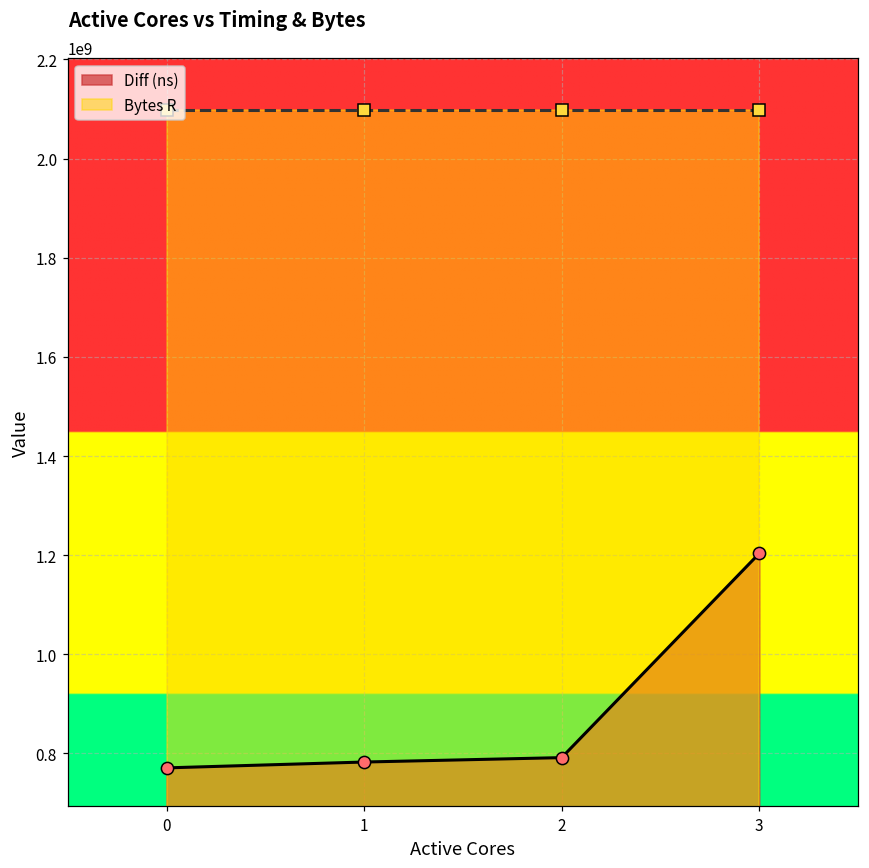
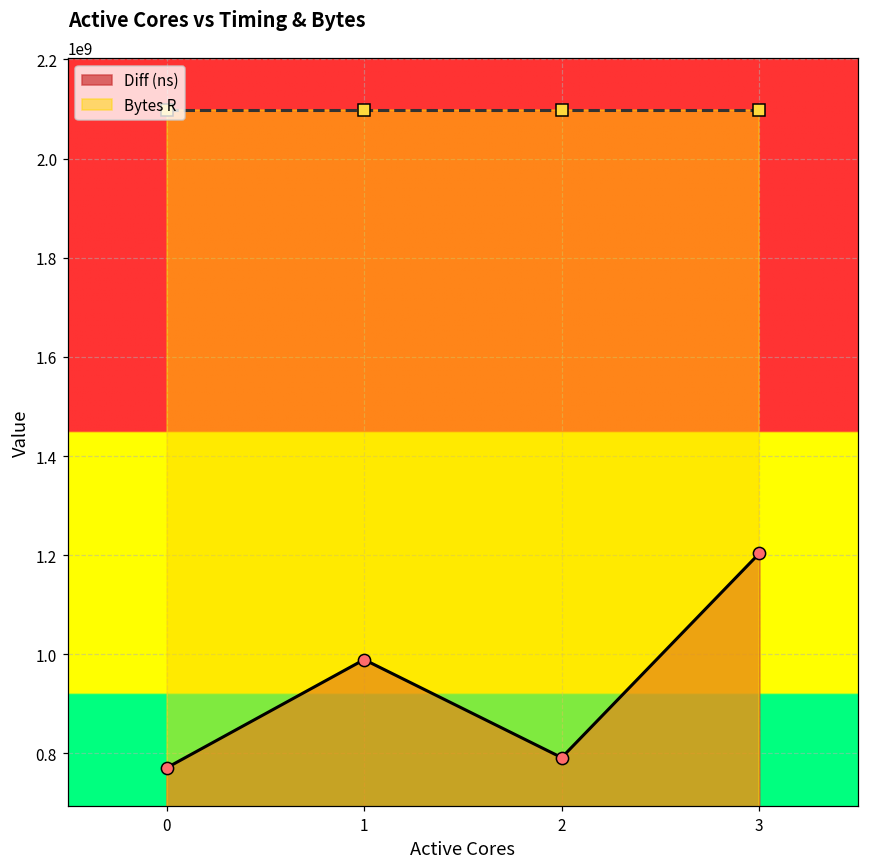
Diff (ns), 1: 780000000 -> 990000000
